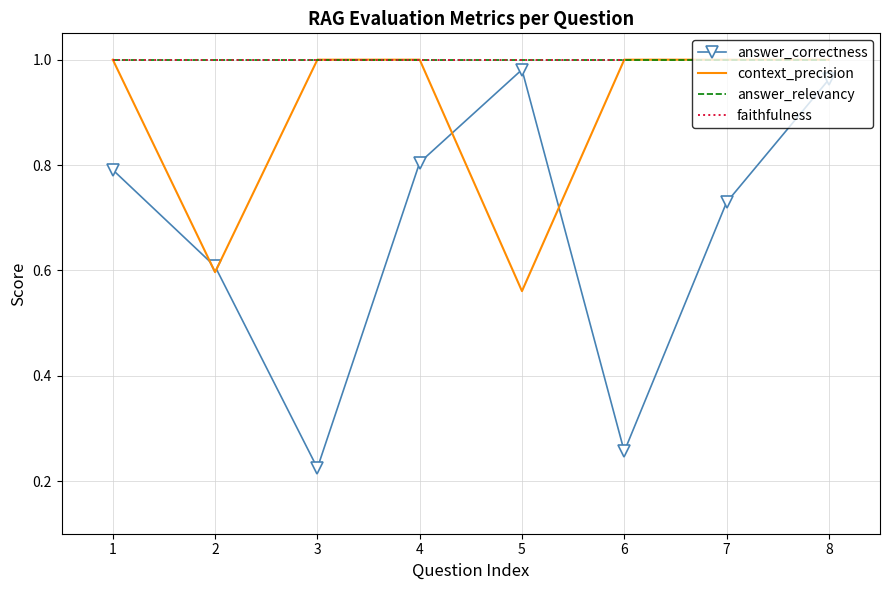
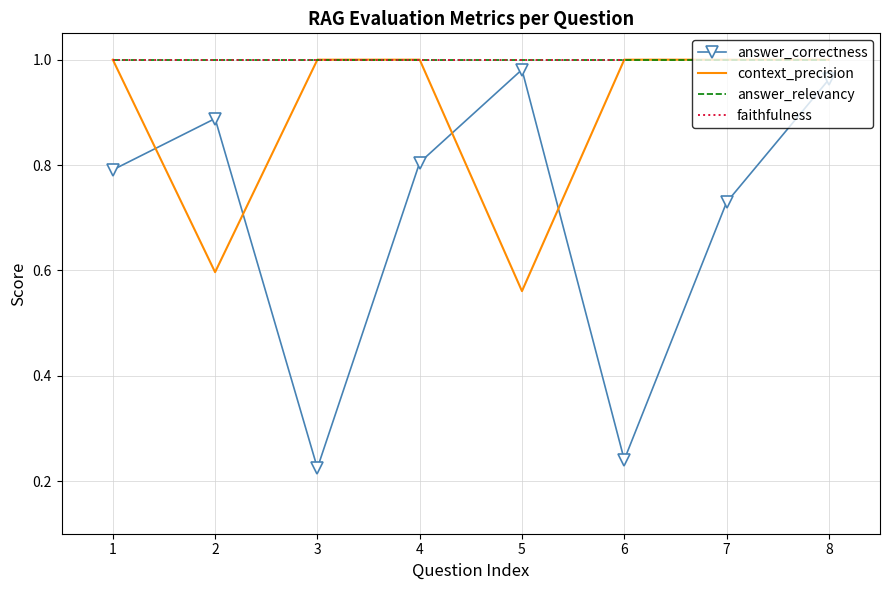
answer_correctness, 2: 0.61 -> 0.89
answer_correctness, 6: 0.26 -> 0.24
